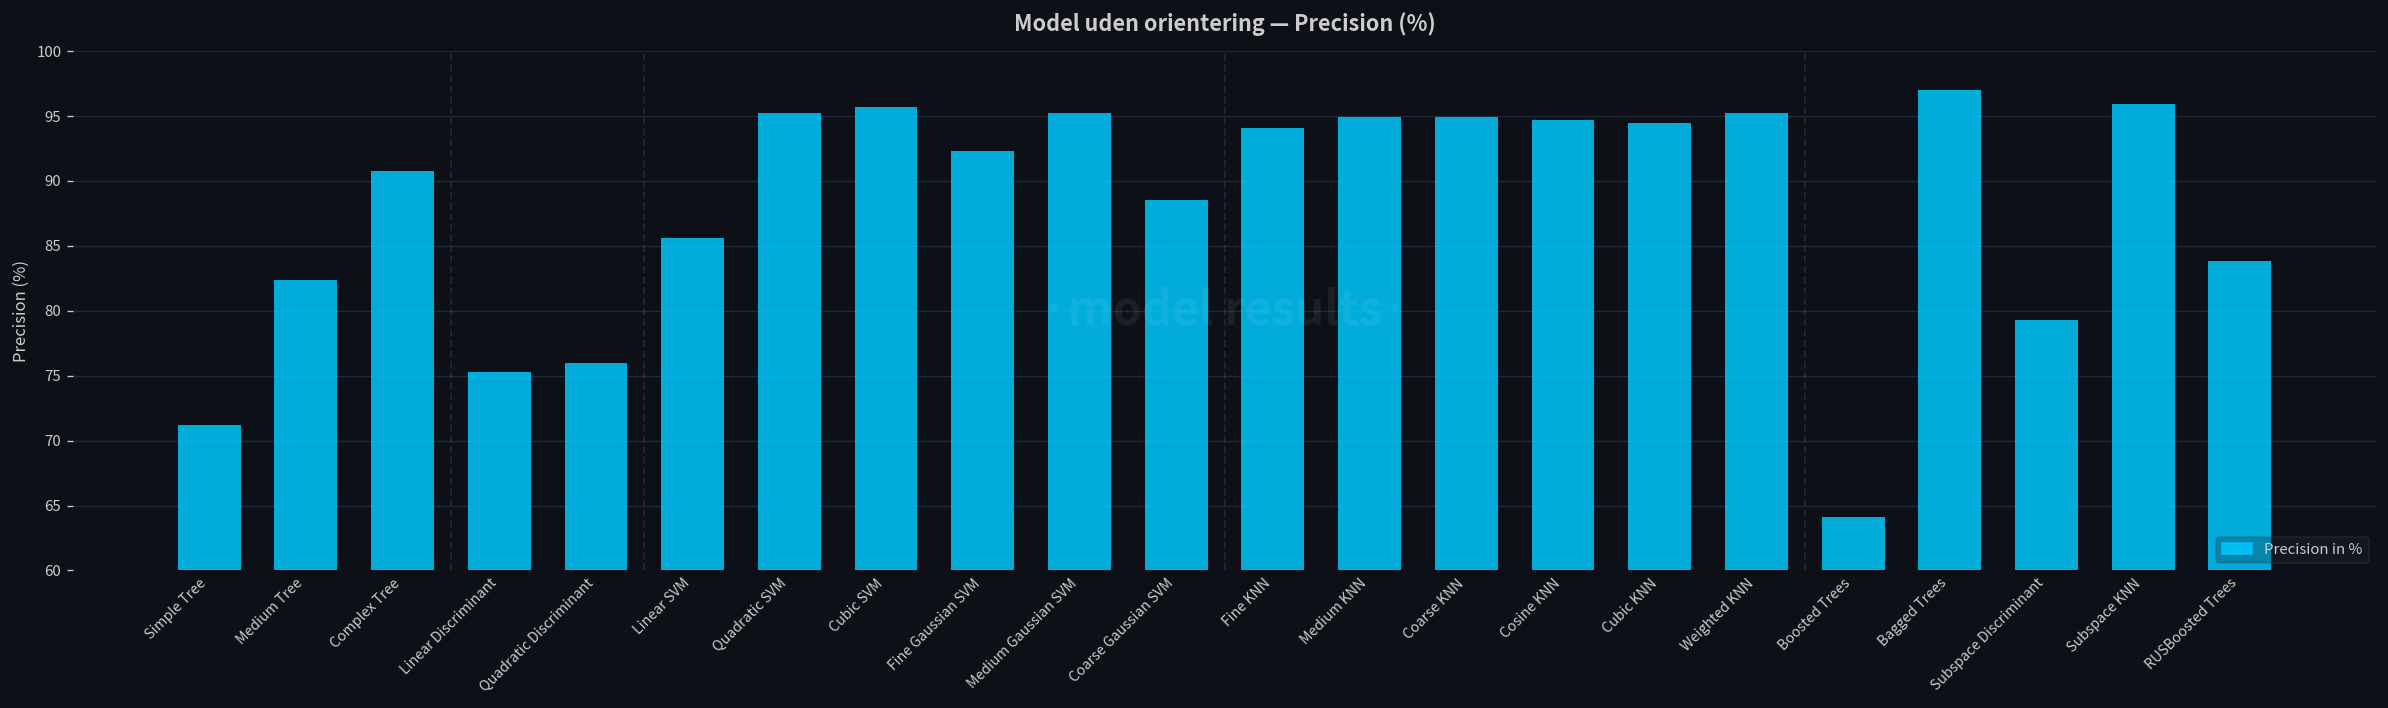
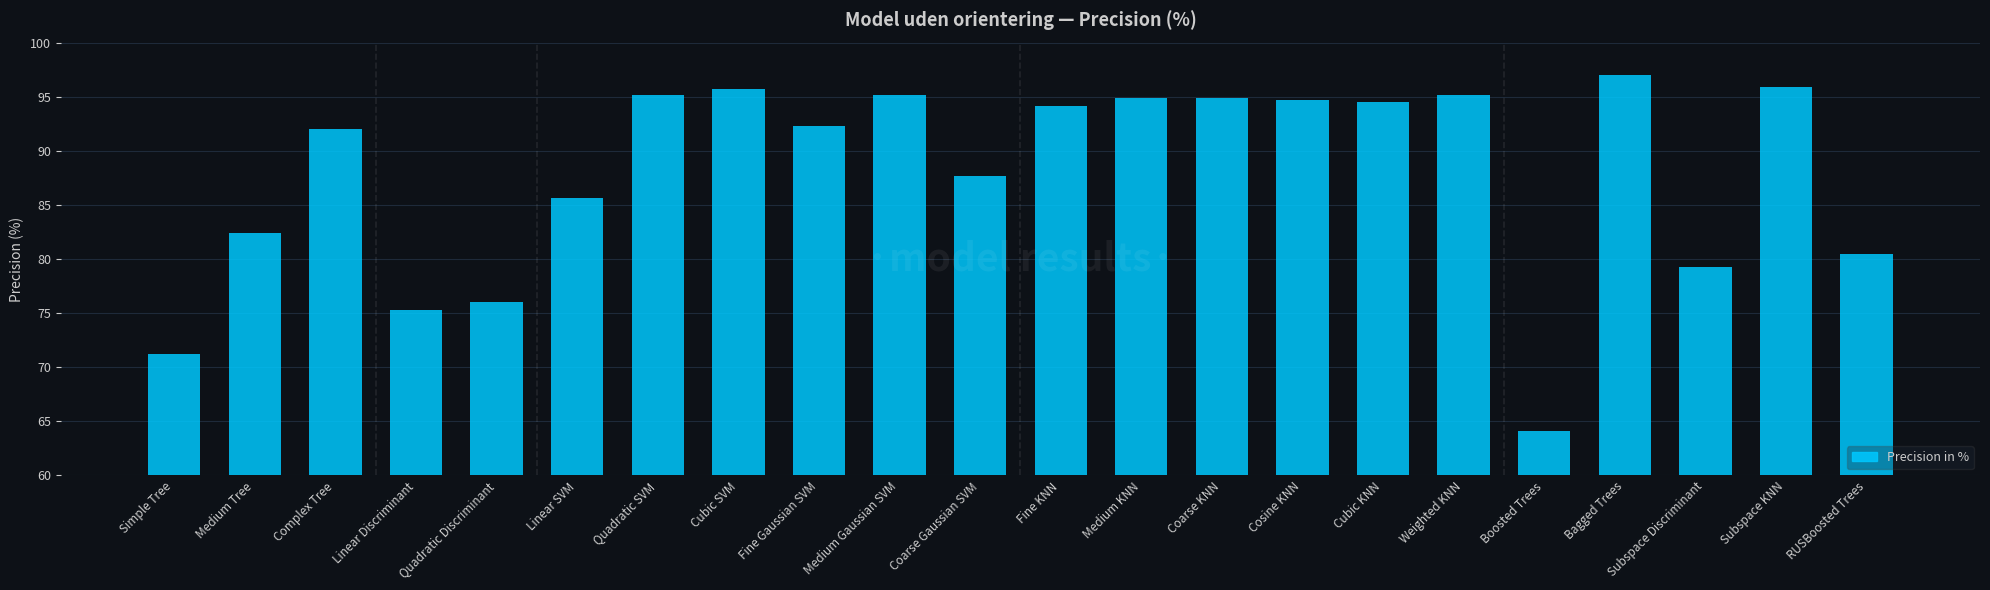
Complex Tree: 90.8 -> 92.0
Coarse Gaussian SVM: 88.5 -> 87.7
RUSBoosted Trees: 83.8 -> 80.5
